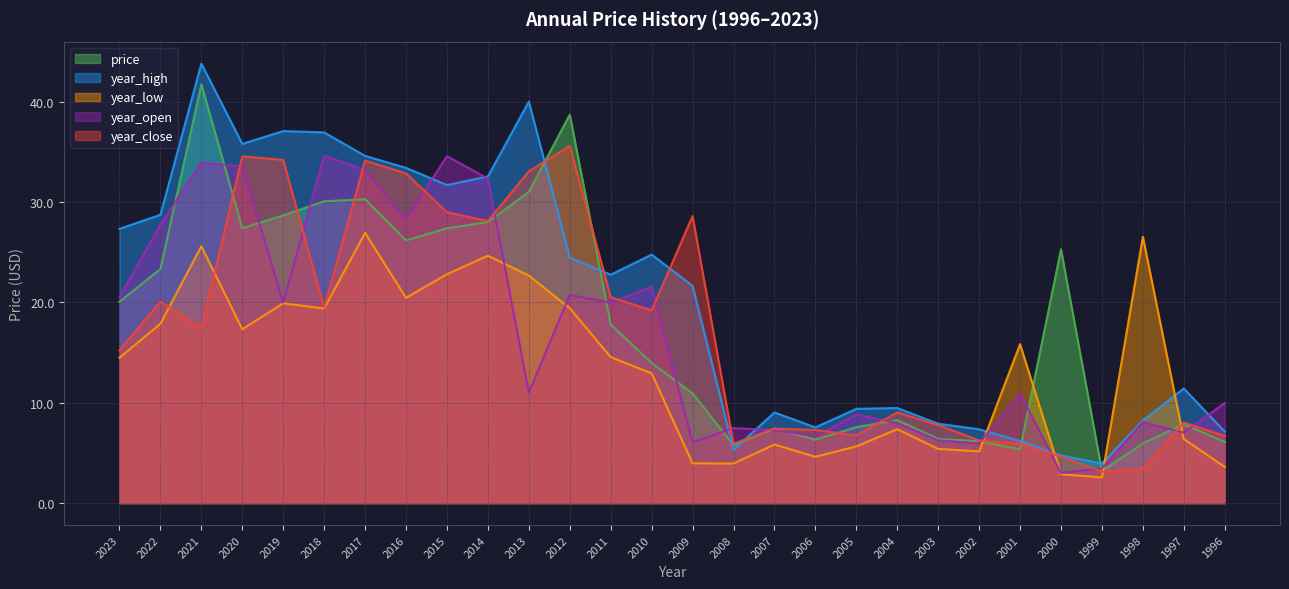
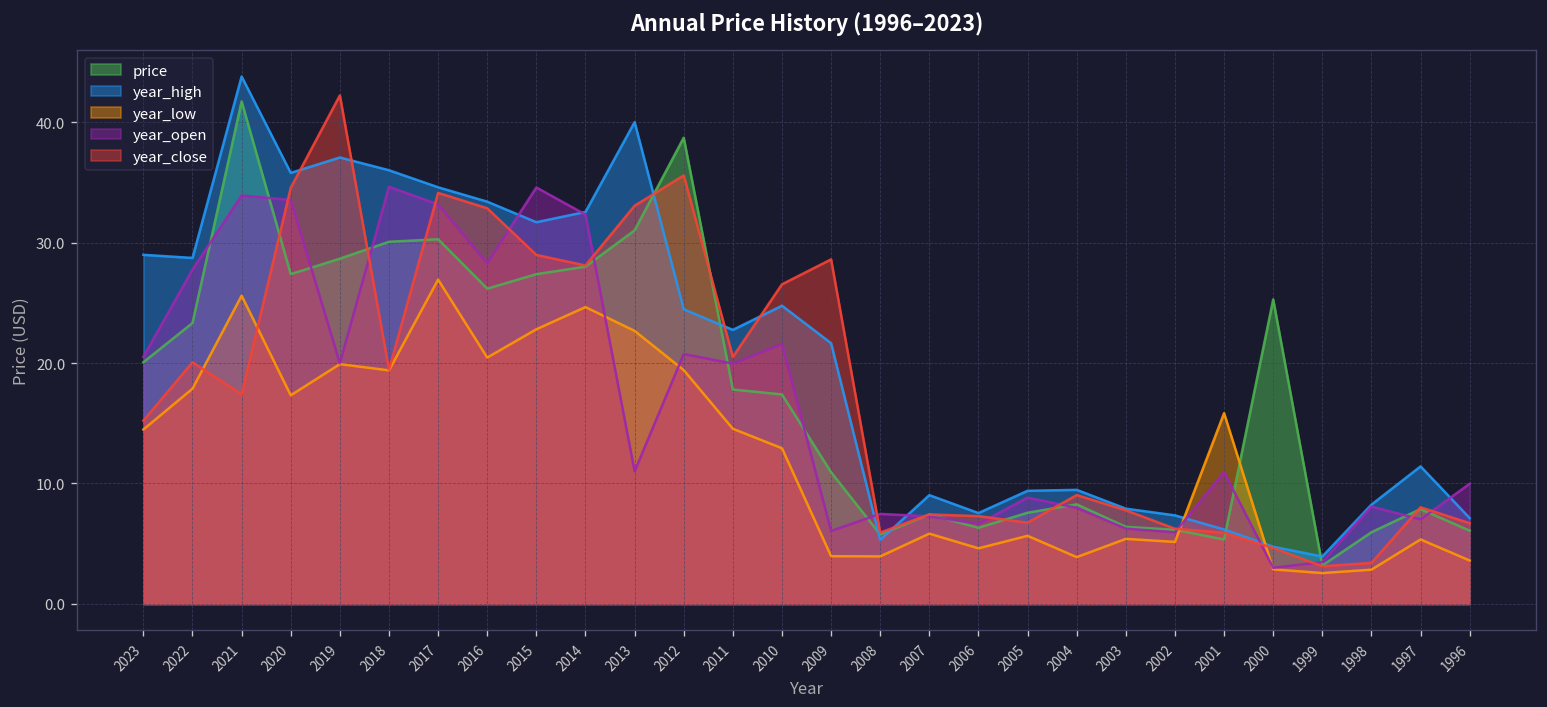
year_high, 2023: 27.3 -> 29.0
year_close, 2019: 34.2 -> 42.2
year_high, 2018: 36.9 -> 36.0
price, 2010: 14.0 -> 17.4
year_close, 2010: 19.2 -> 26.5
year_low, 2004: 7.4 -> 3.9
year_low, 1998: 26.5 -> 2.8
year_low, 1997: 6.4 -> 5.4
